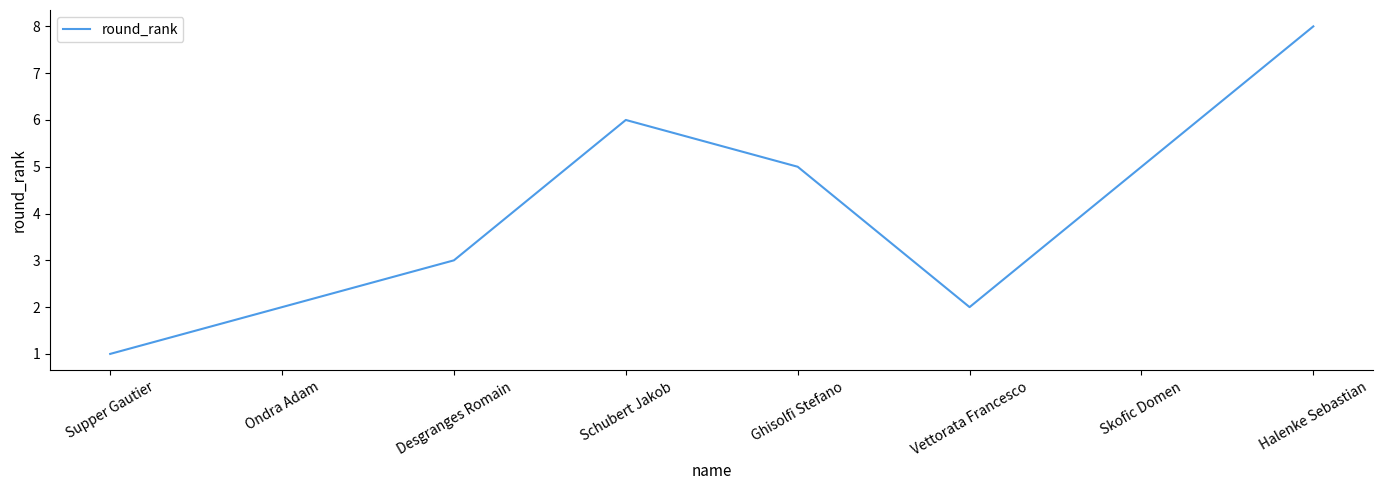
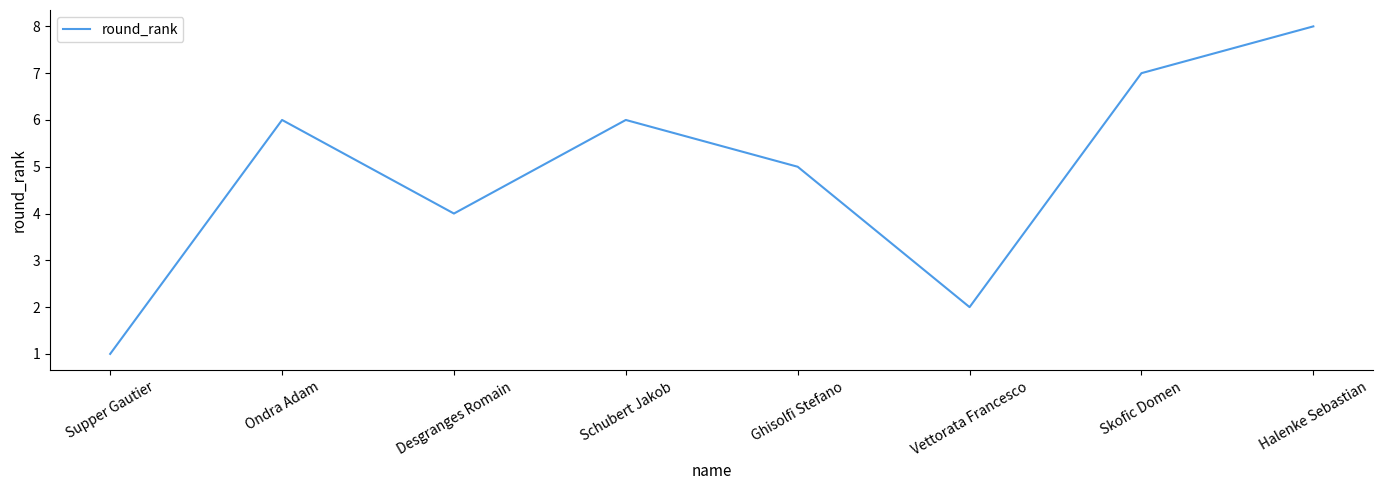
Ondra Adam: 2 -> 6
Desgranges Romain: 3 -> 4
Skofic Domen: 5 -> 7
